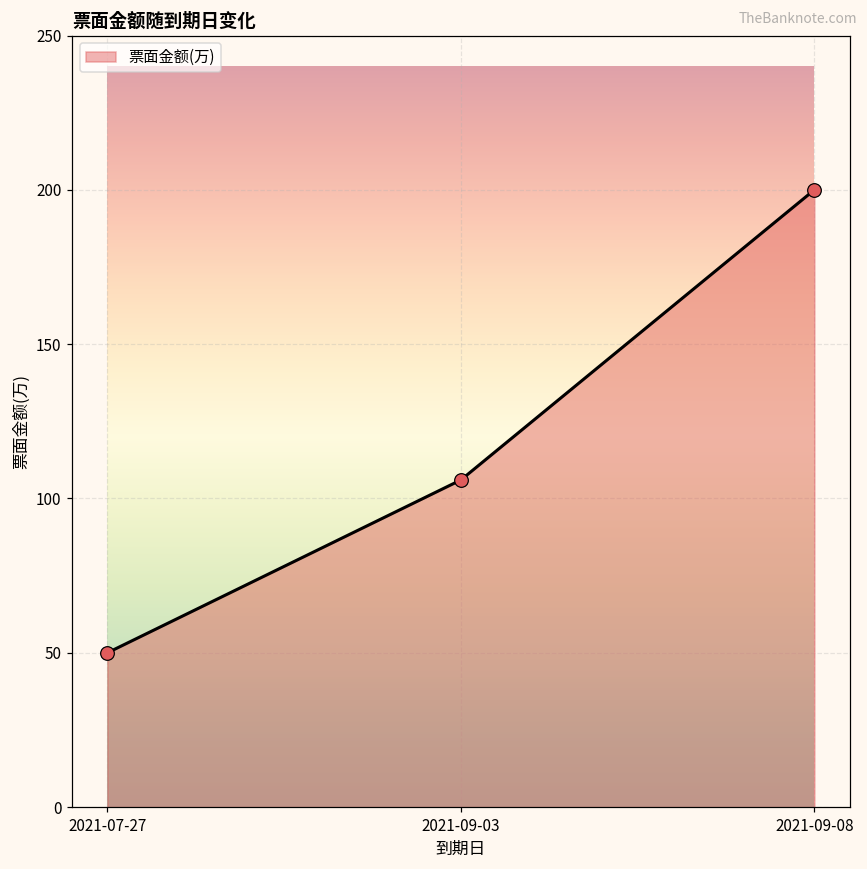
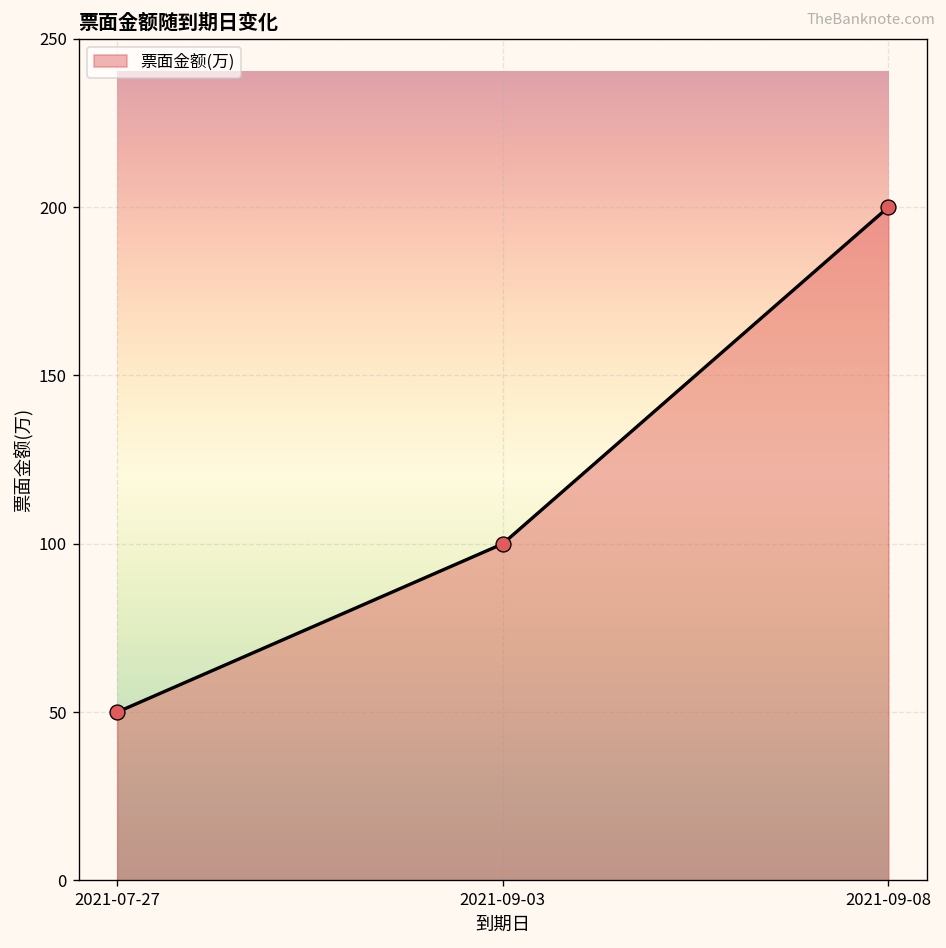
2021-09-03: 106 -> 100
